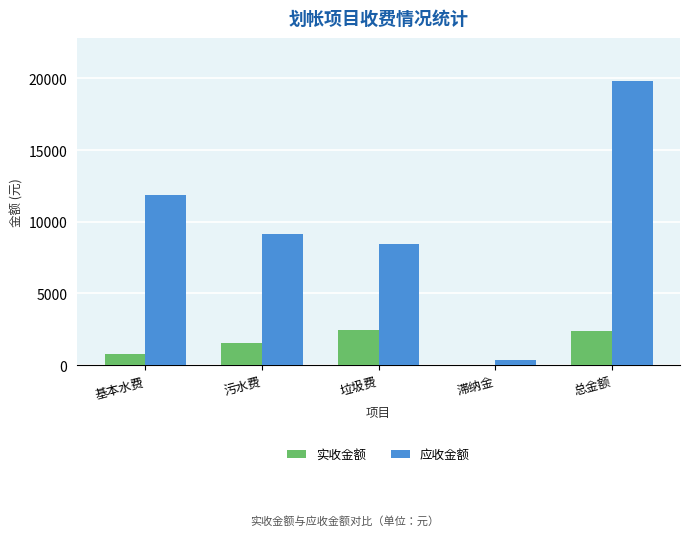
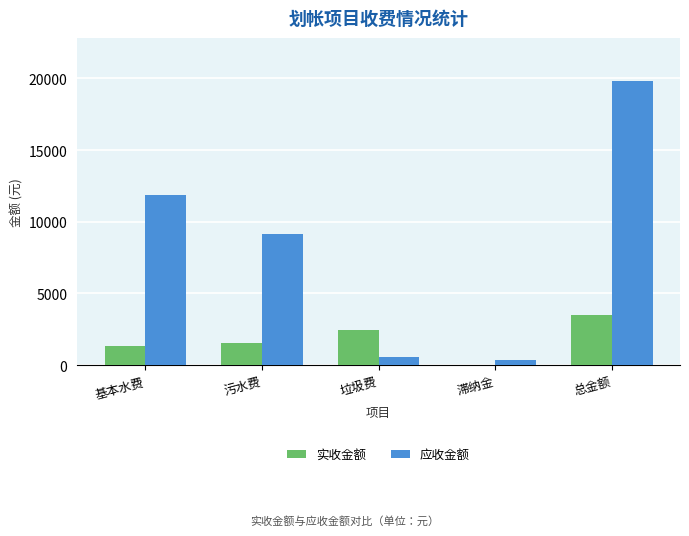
实收金额, 基本水费: 800 -> 1400
应收金额, 垃圾费: 8400 -> 600
实收金额, 总金额: 2400 -> 3500
